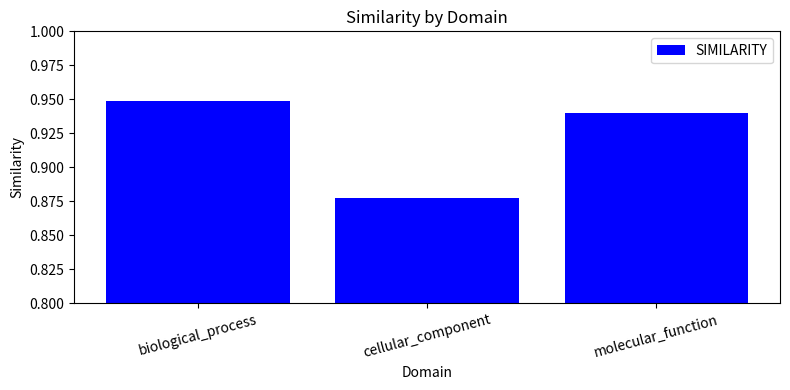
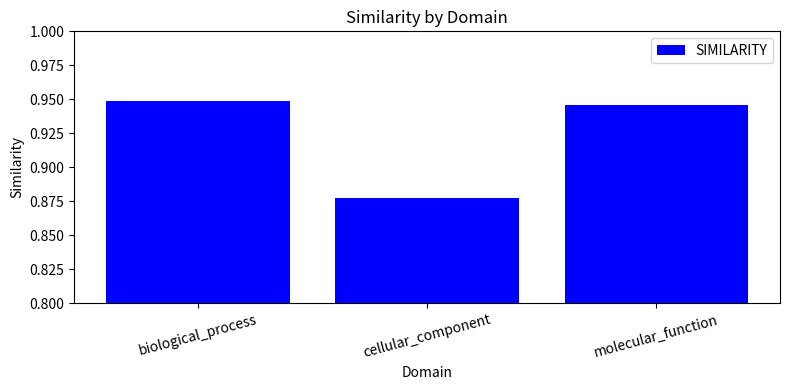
molecular_function: 0.940 -> 0.946
